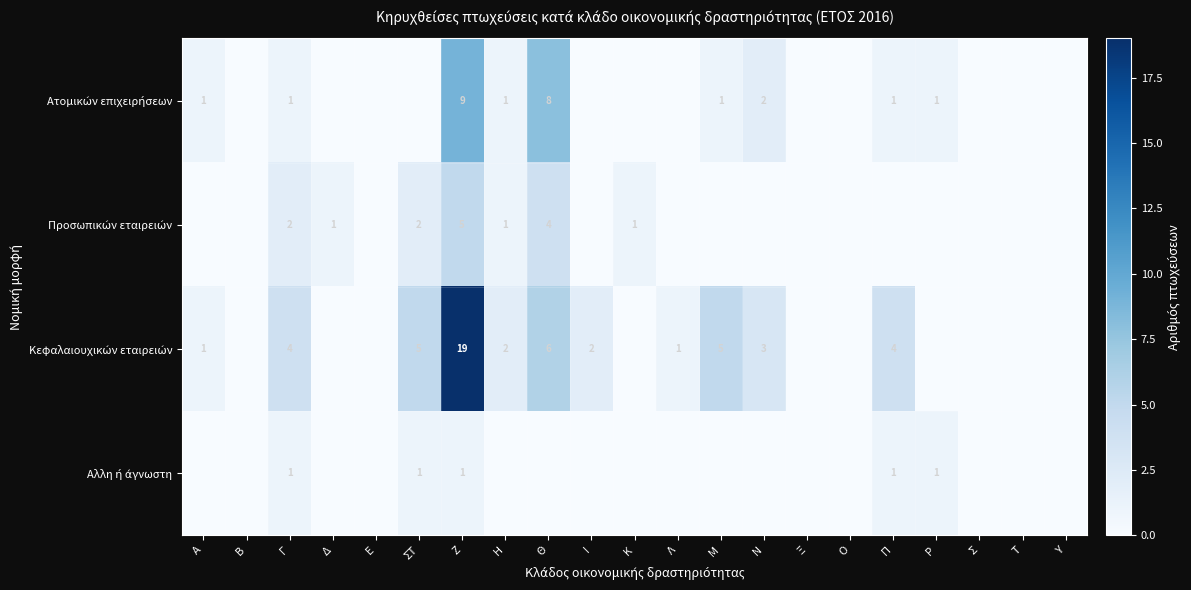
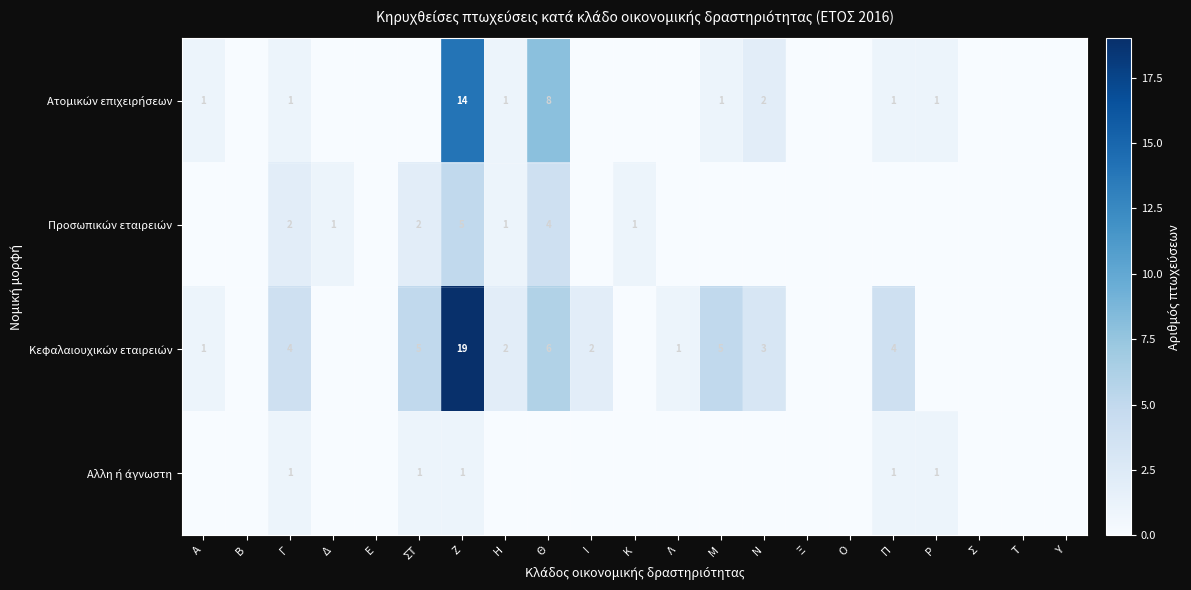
Ατομικών επιχειρήσεων, Ζ: 9 -> 14
